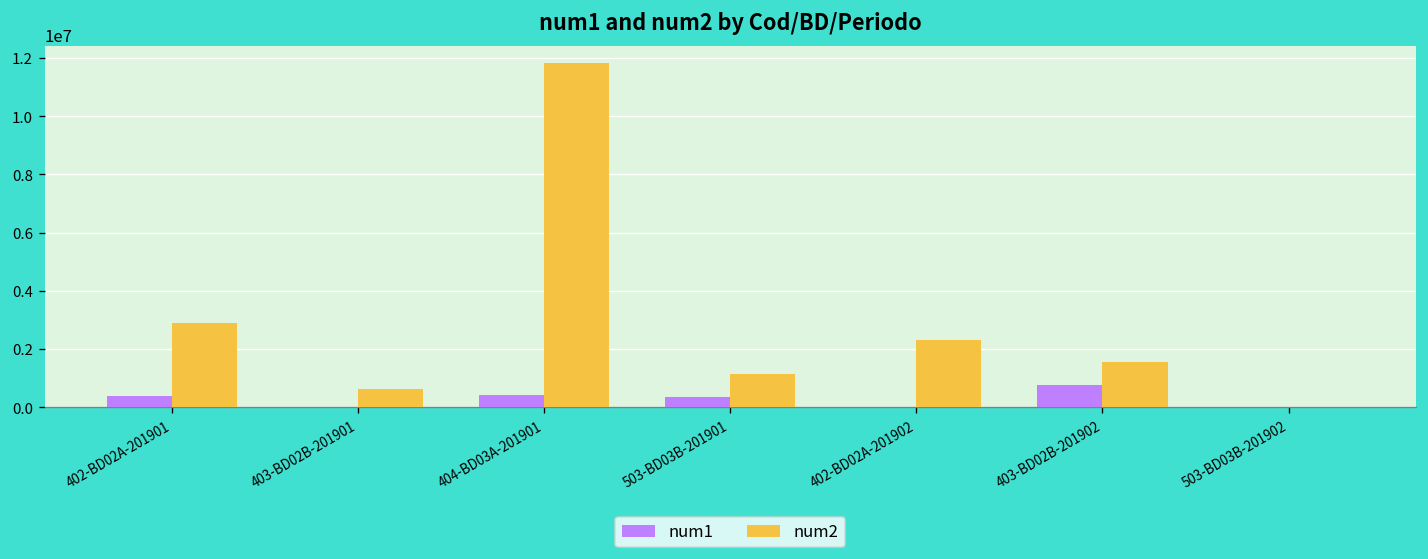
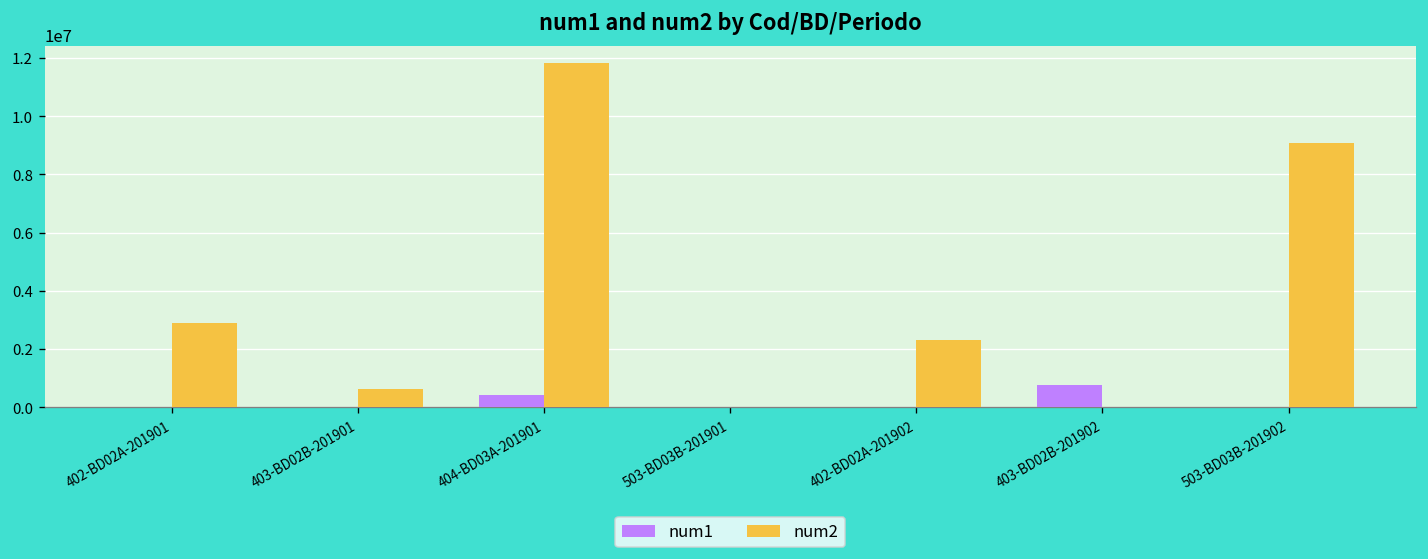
num1, 402-BD02A-201901: 400000 -> 0
num1, 503-BD03B-201901: 300000 -> 0
num2, 503-BD03B-201901: 1200000 -> 0
num2, 403-BD02B-201902: 1600000 -> 0
num2, 503-BD03B-201902: 0 -> 9100000
